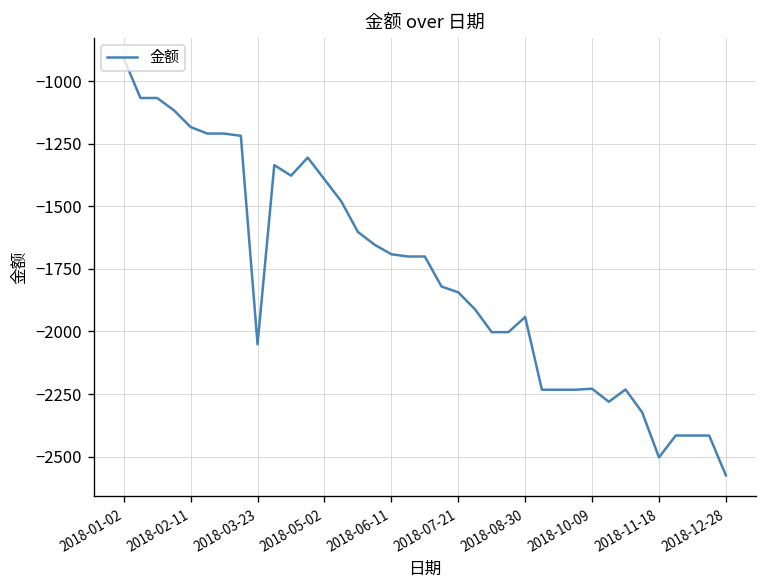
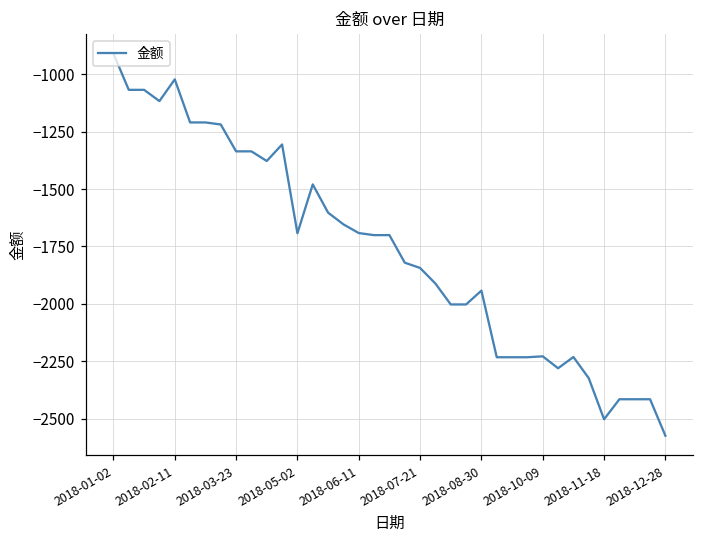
2018-02-11: -1180 -> -1020
2018-03-23: -2050 -> -1340
2018-05-02: -1390 -> -1690
